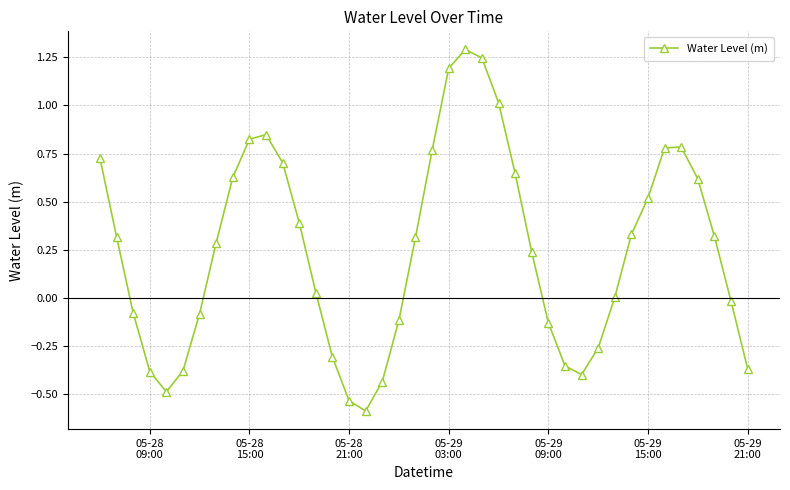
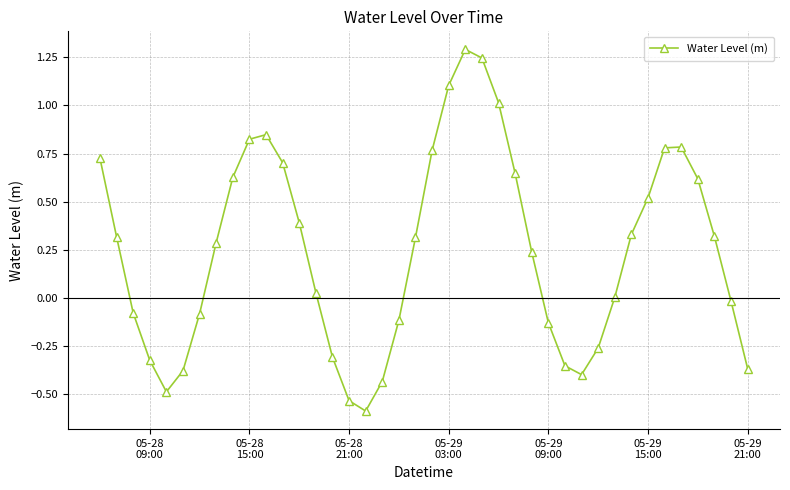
05-28 09:00: -0.38 -> -0.32
05-29 03:00: 1.19 -> 1.10
